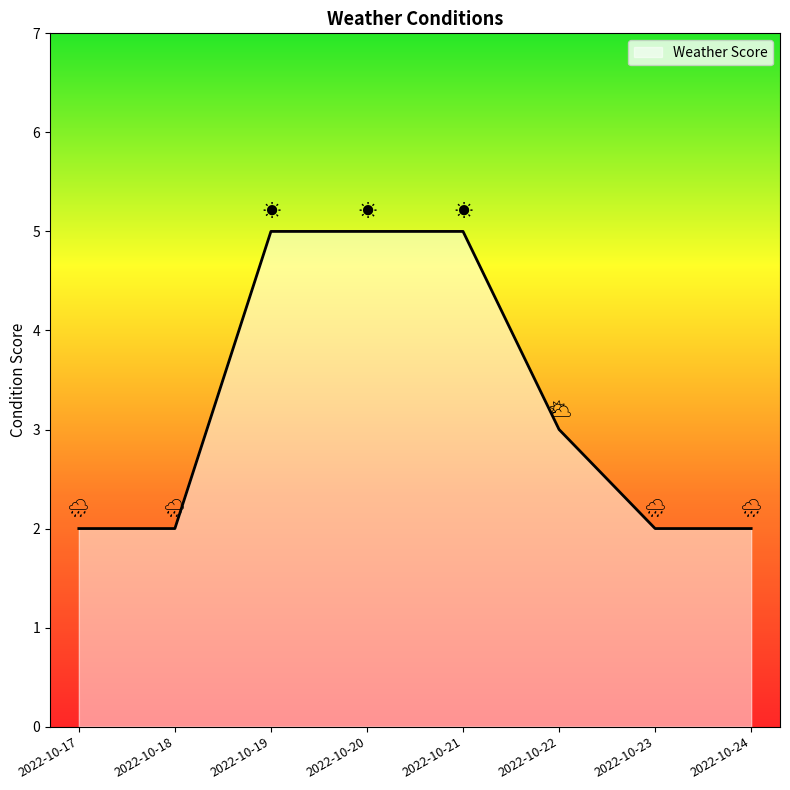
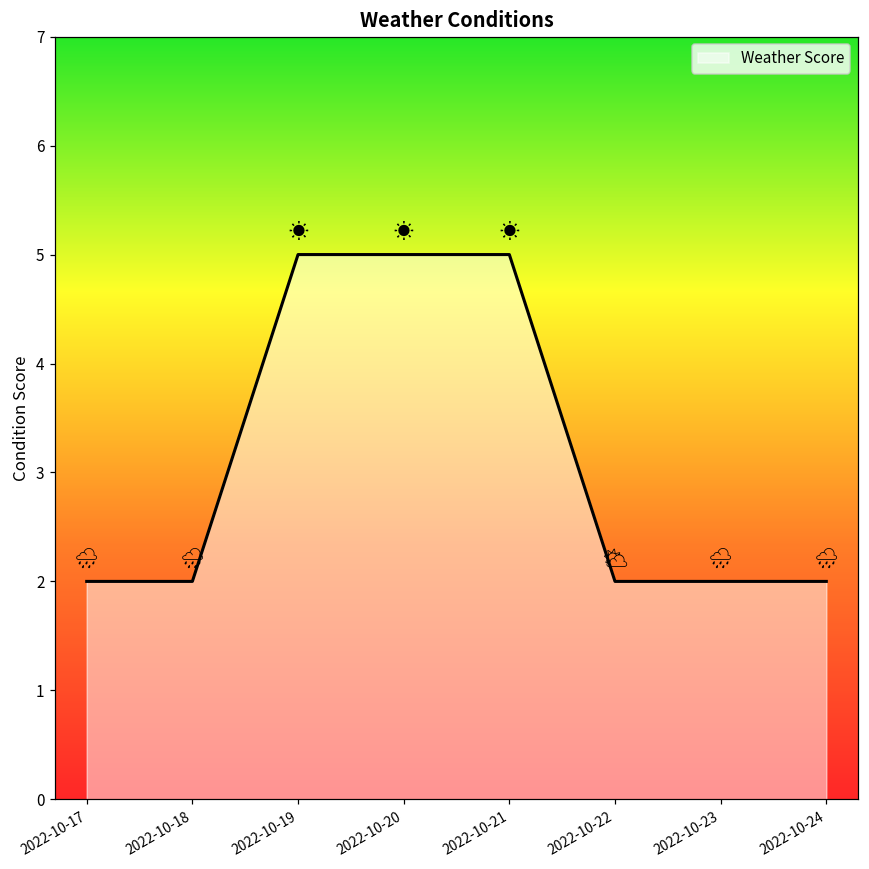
2022-10-22: 3 -> 2
